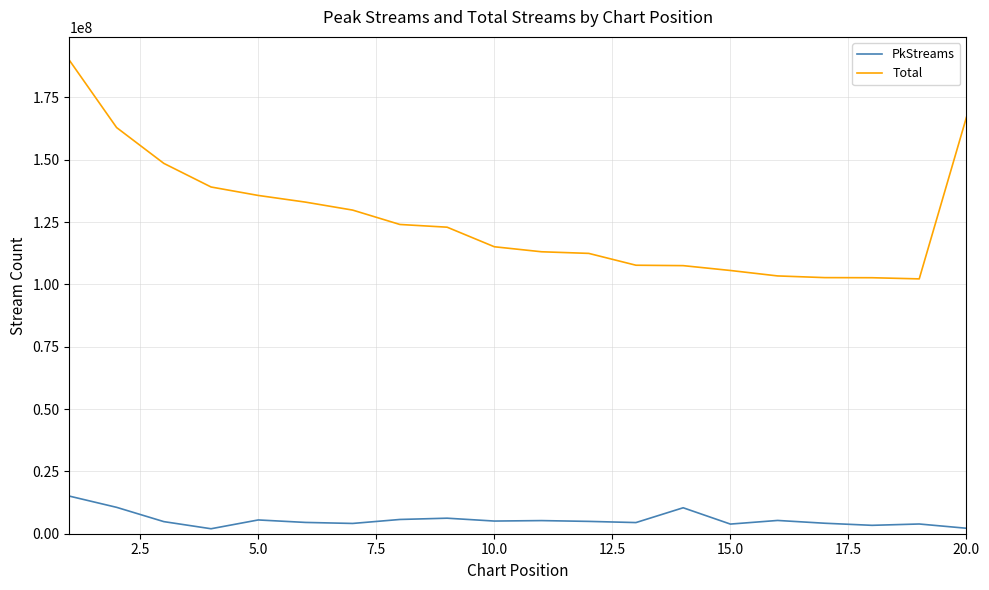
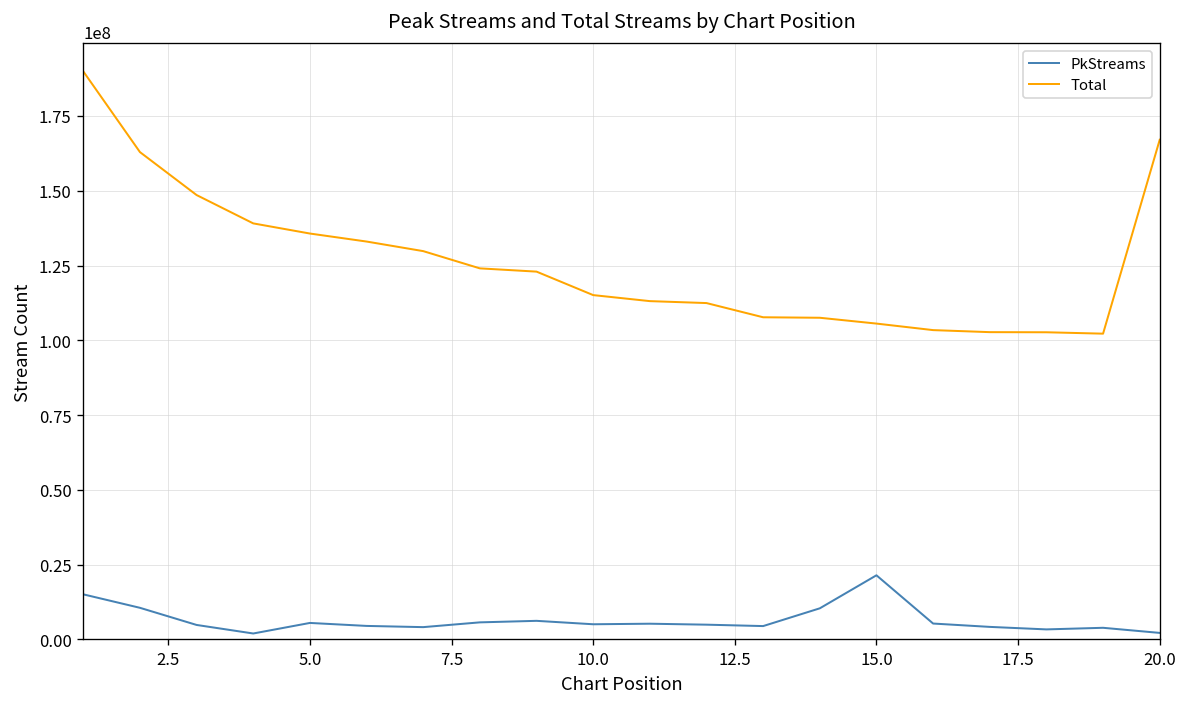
PkStreams, 15.0: 4000000 -> 21000000
